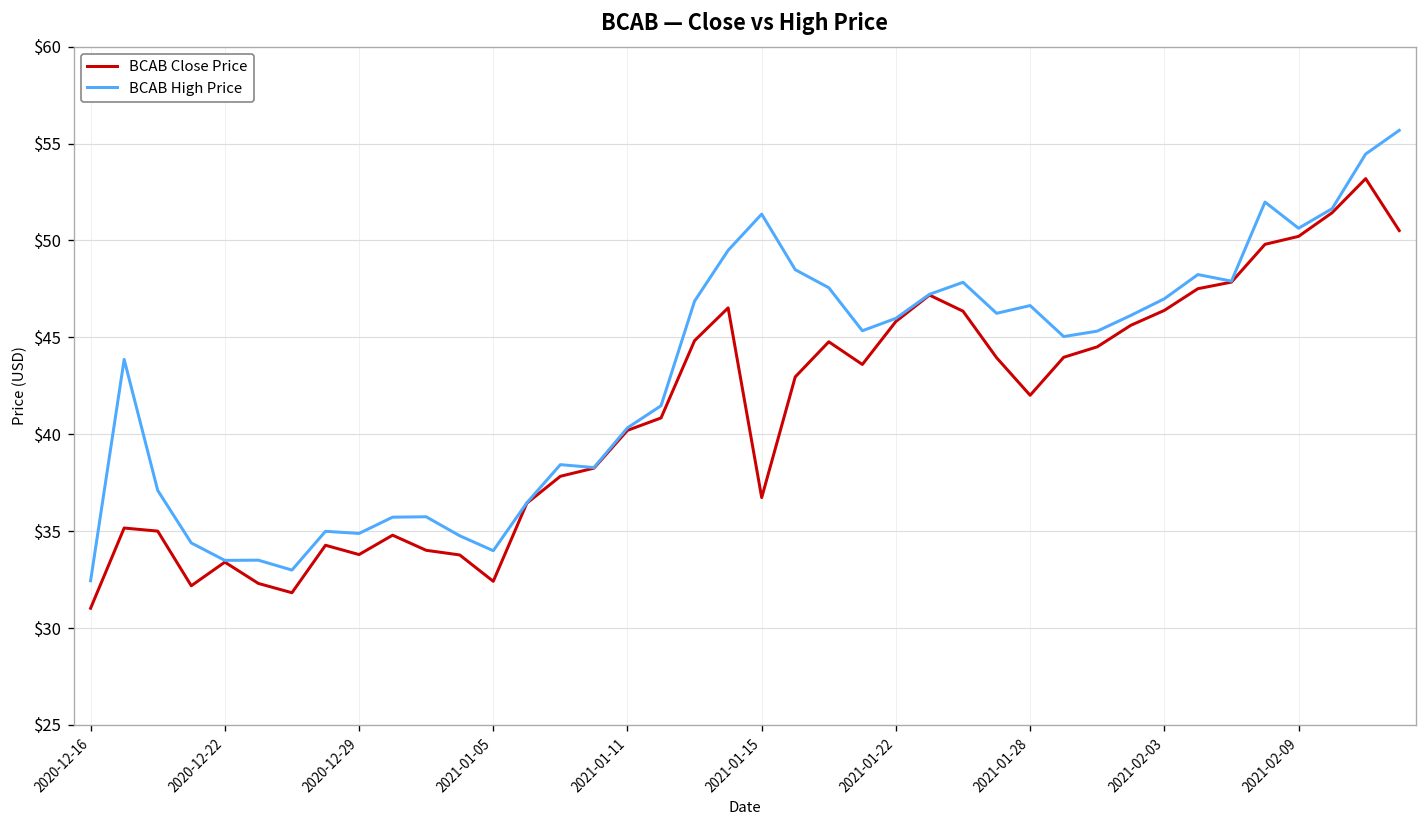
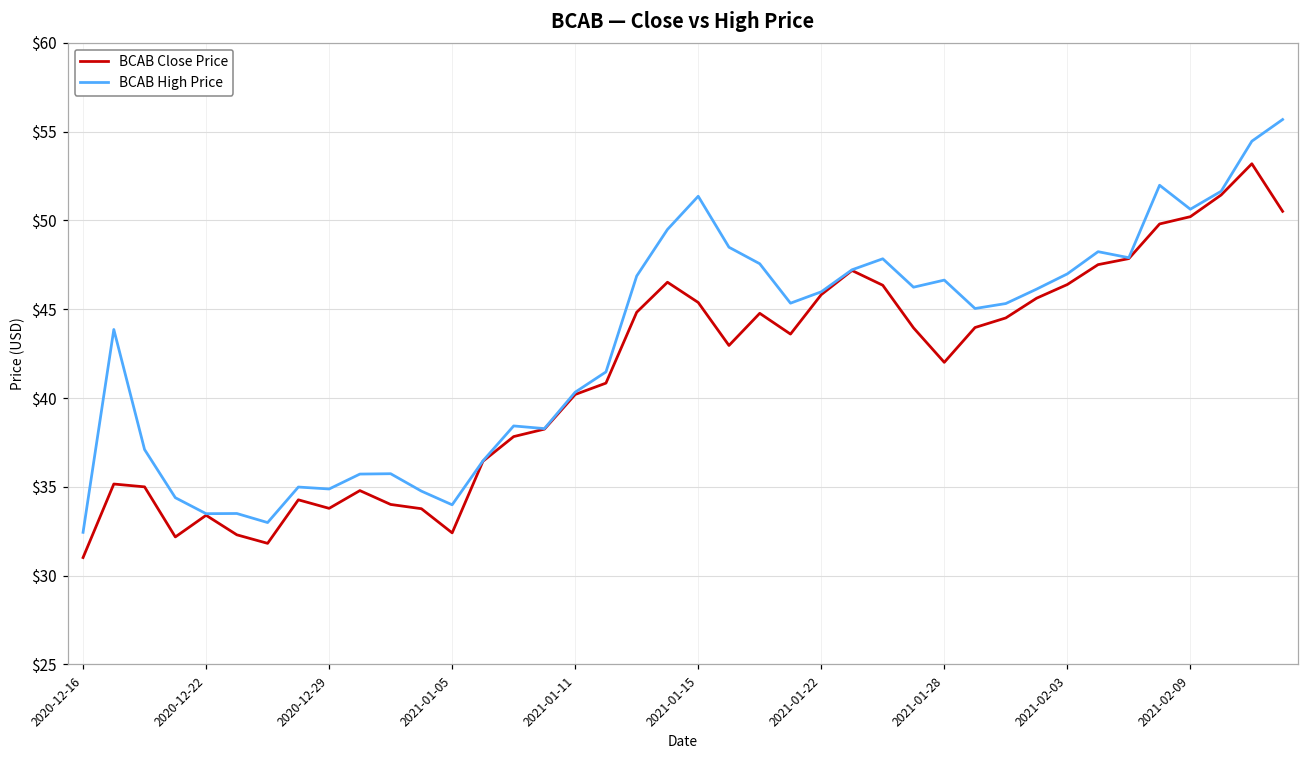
BCAB Close Price, 2021-01-15: $36.7 -> $45.4
